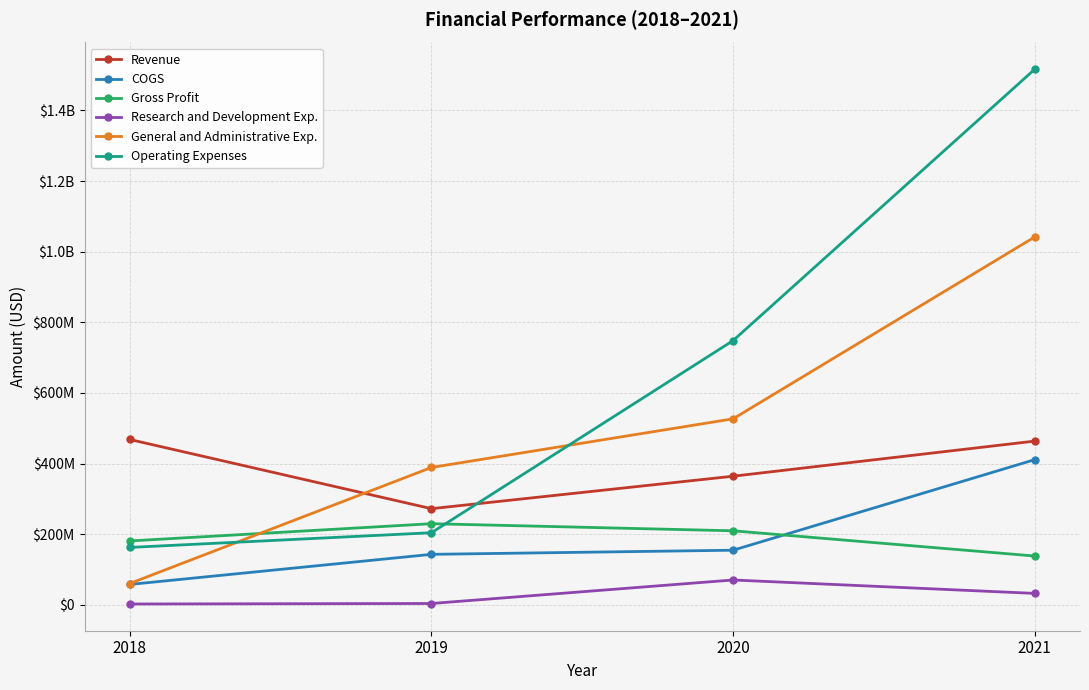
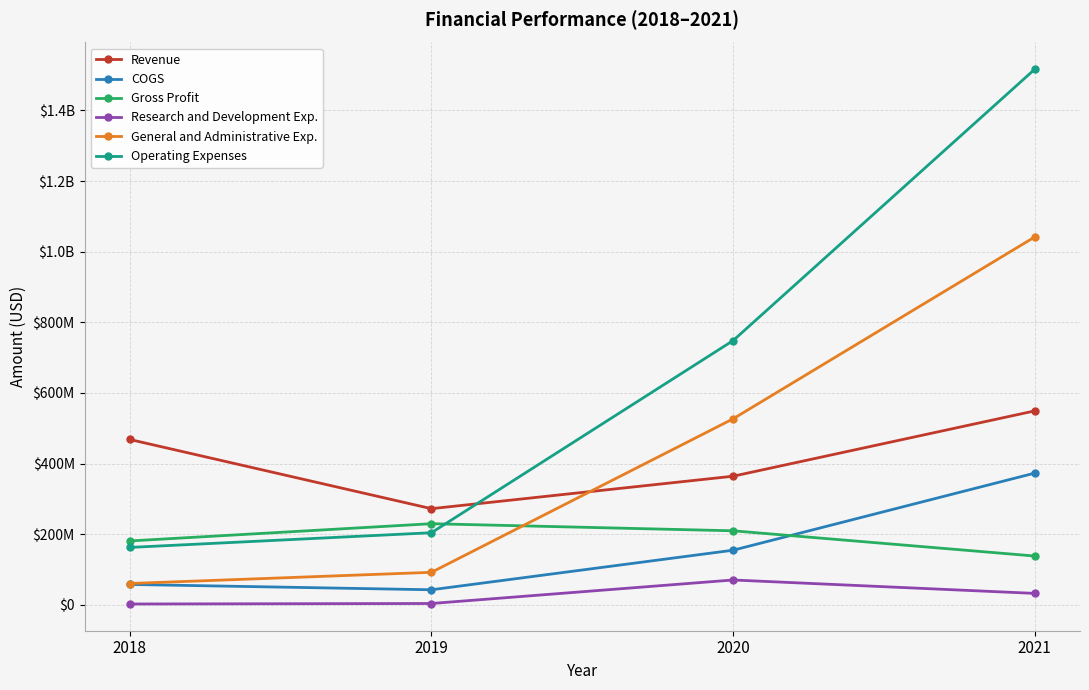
COGS, 2019: $140000000 -> $40000000
General and Administrative Exp., 2019: $390000000 -> $90000000
Revenue, 2021: $460000000 -> $550000000
COGS, 2021: $410000000 -> $370000000
